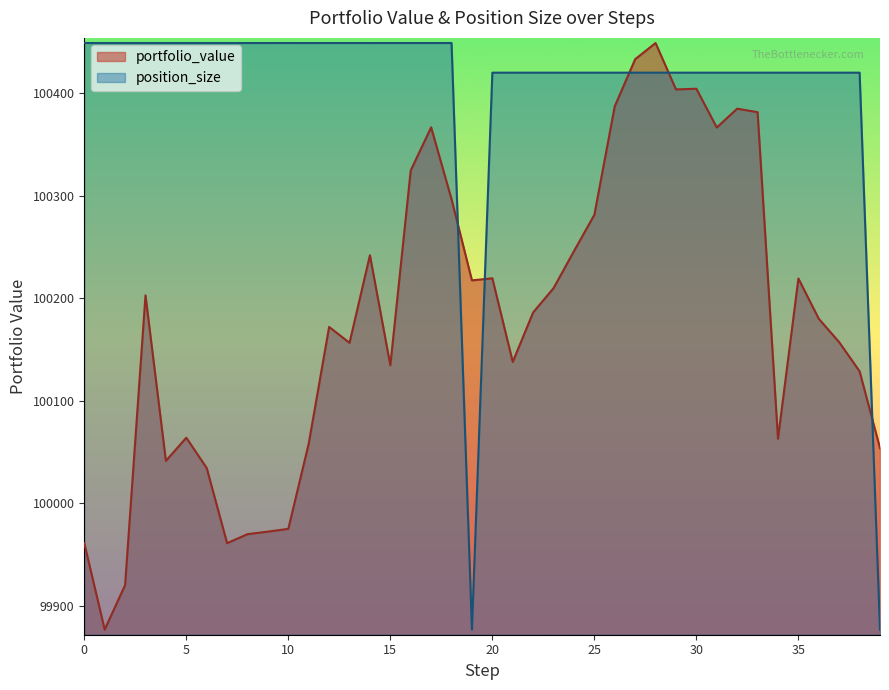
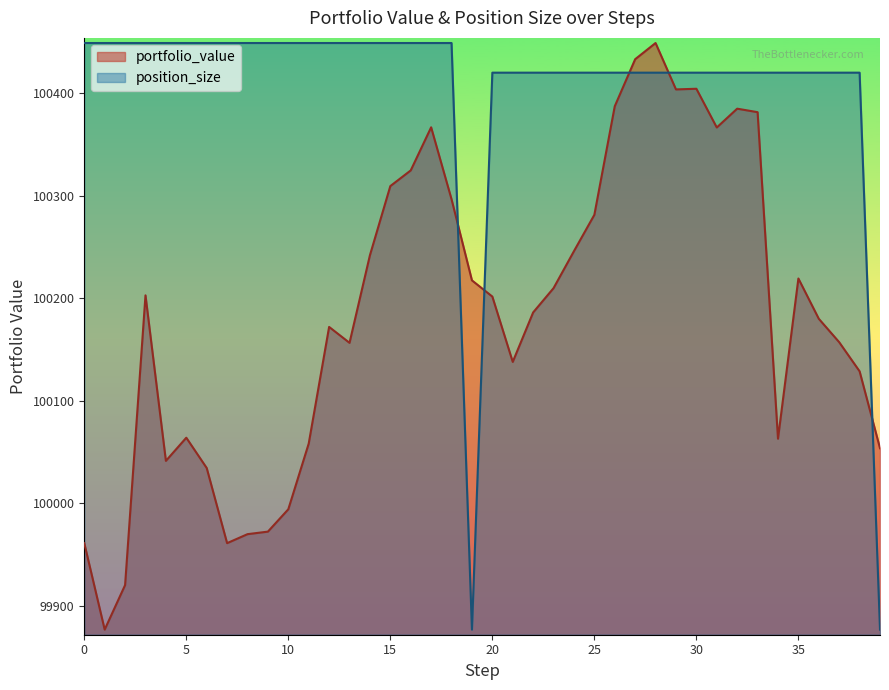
portfolio_value, 10: 99975 -> 99994
portfolio_value, 15: 100135 -> 100309
portfolio_value, 20: 100220 -> 100202
